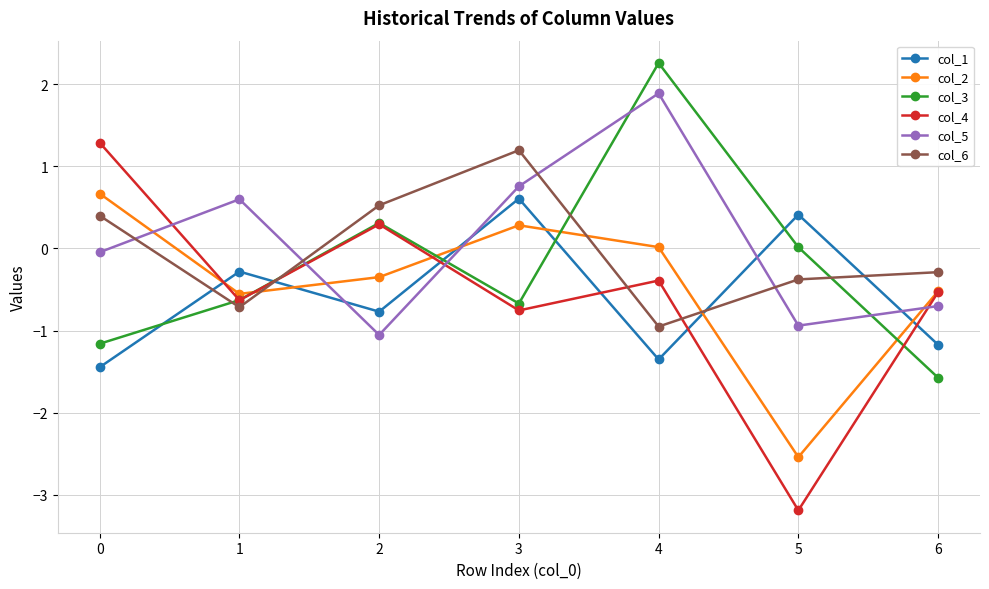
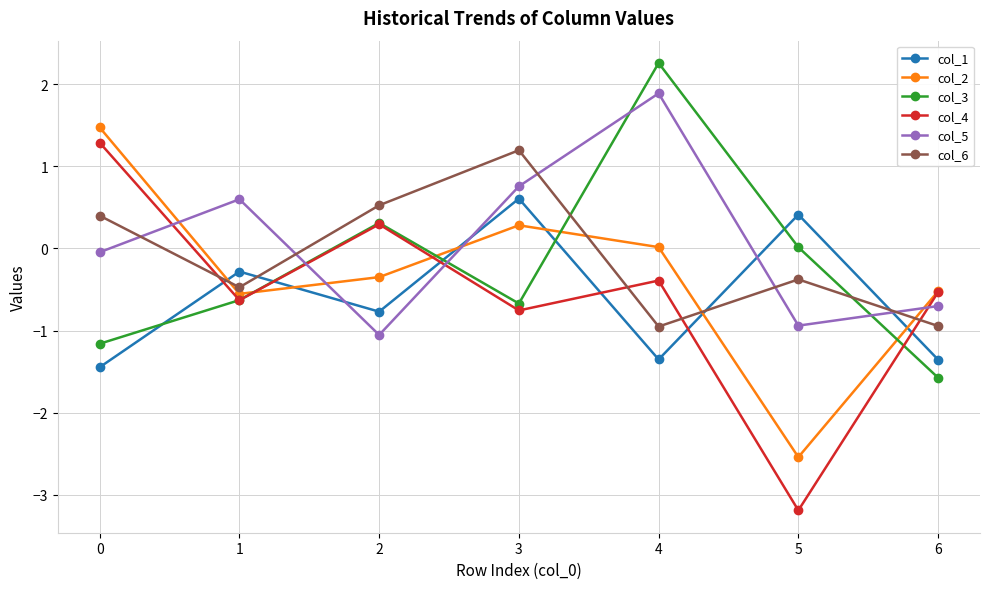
col_2, 0: 0.7 -> 1.5
col_6, 1: -0.7 -> -0.5
col_1, 6: -1.2 -> -1.4
col_6, 6: -0.3 -> -0.9
